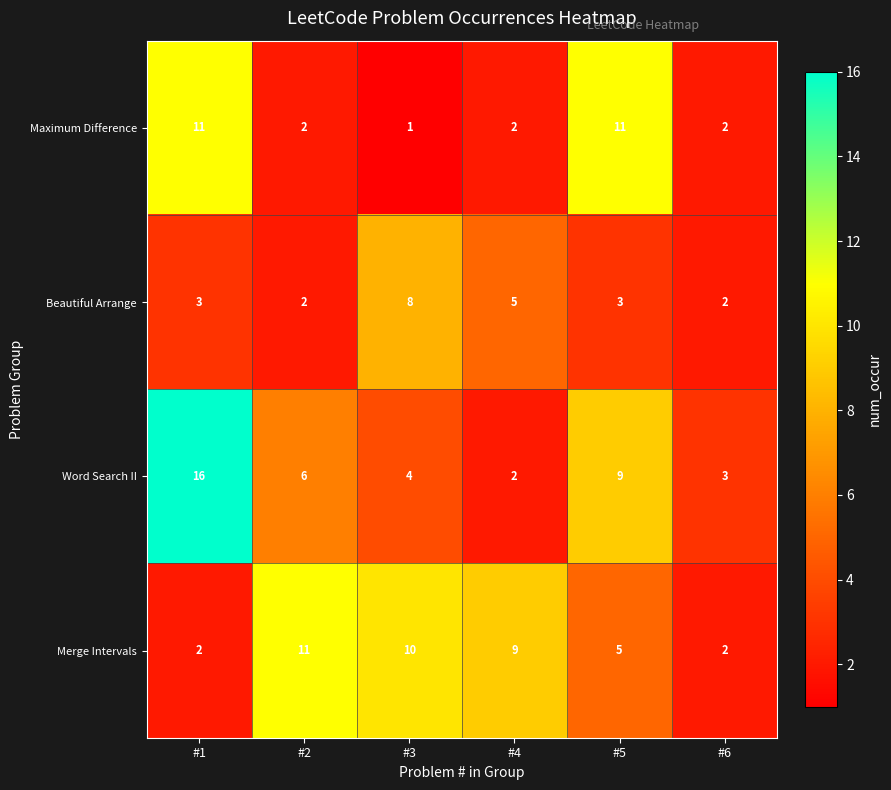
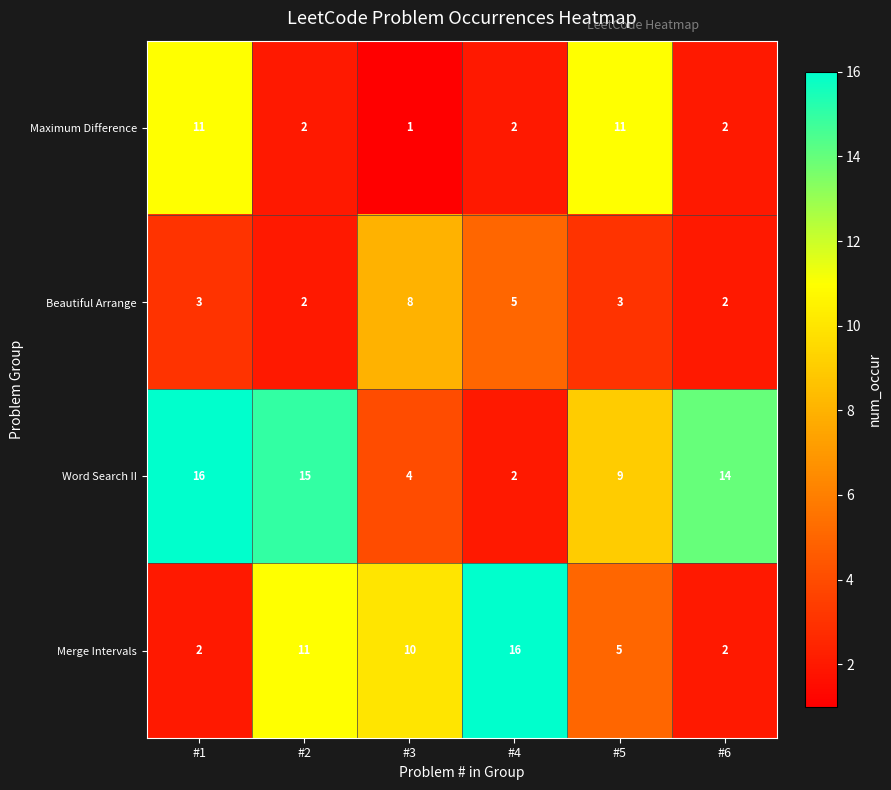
Word Search II, #2: 6 -> 15
Word Search II, #6: 3 -> 14
Merge Intervals, #4: 9 -> 16
